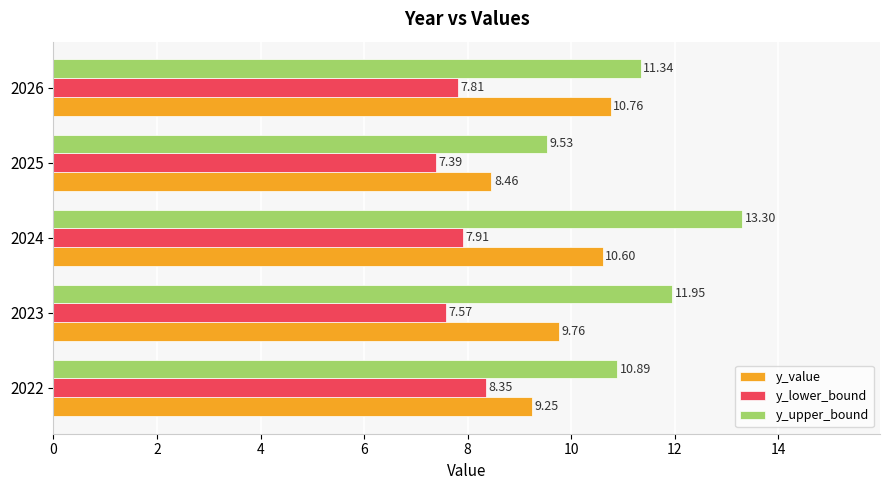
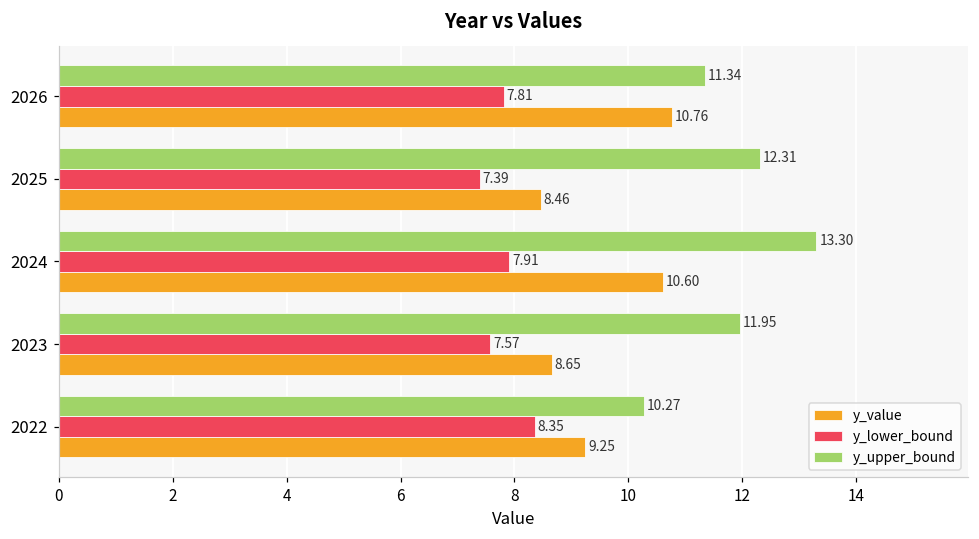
y_upper_bound, 2025: 9.53 -> 12.31
y_value, 2023: 9.76 -> 8.65
y_upper_bound, 2022: 10.89 -> 10.27
